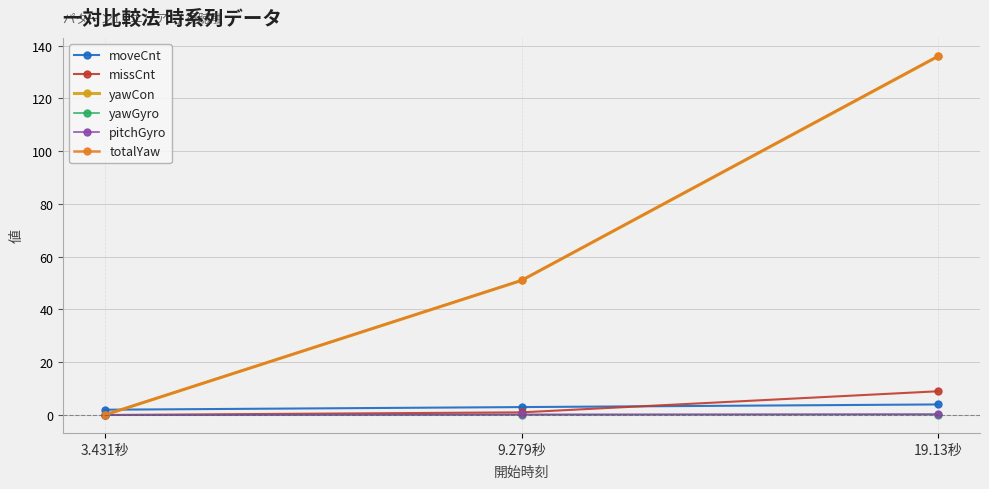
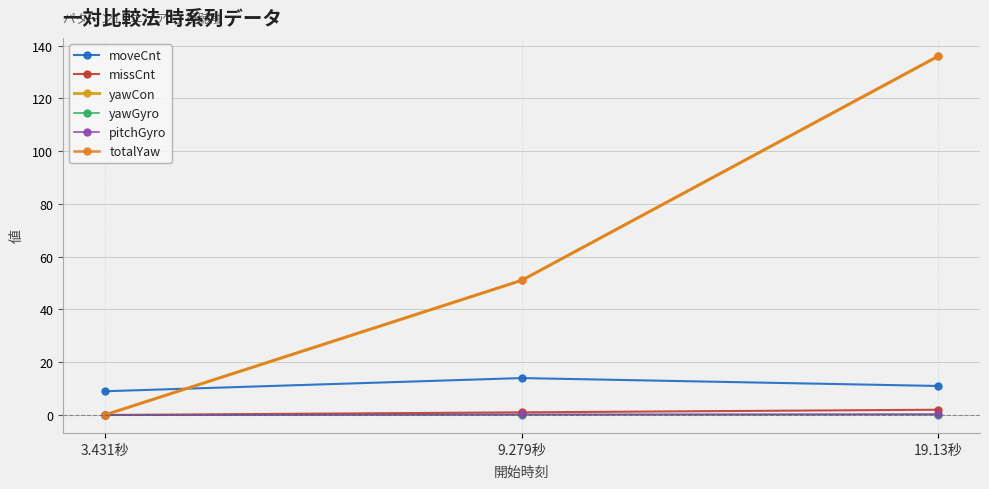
moveCnt, 3.431秒: 2 -> 9
moveCnt, 9.279秒: 3 -> 14
moveCnt, 19.13秒: 4 -> 11
missCnt, 19.13秒: 9 -> 2
